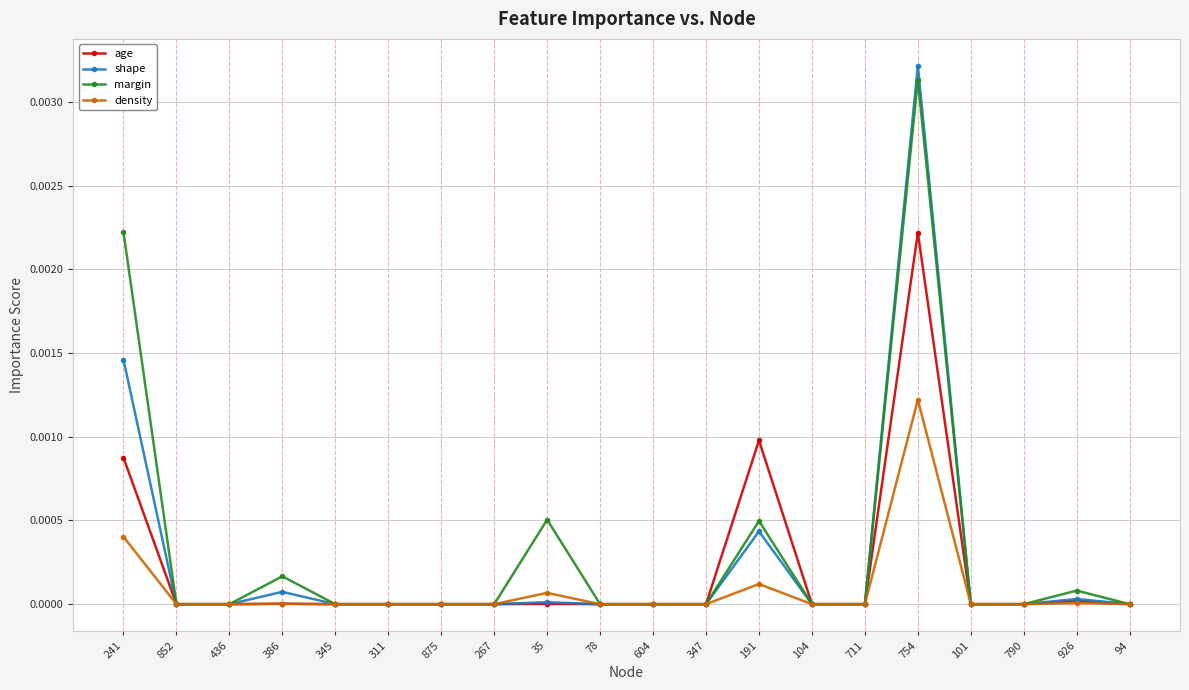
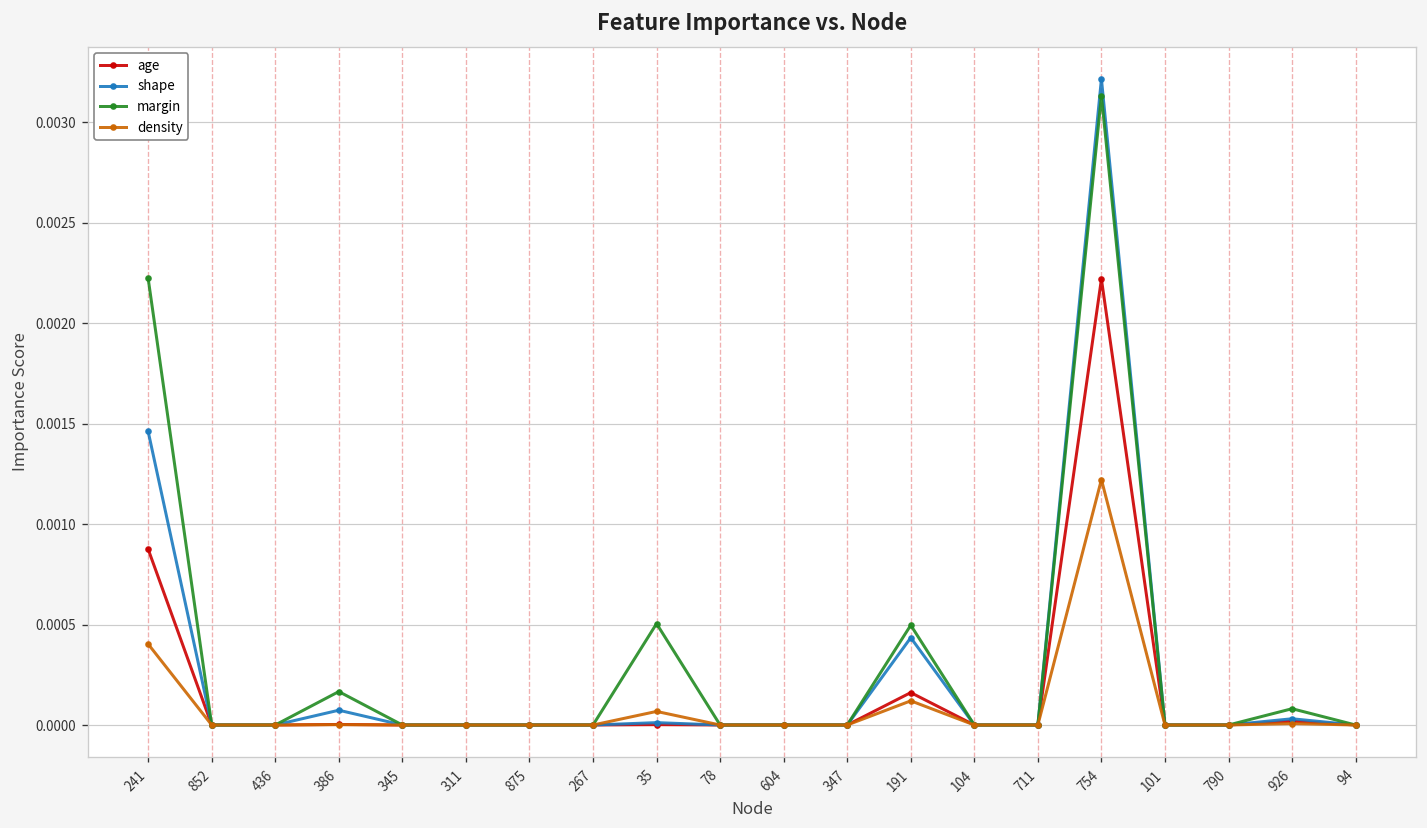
age, 191: 0.00098 -> 0.00016
